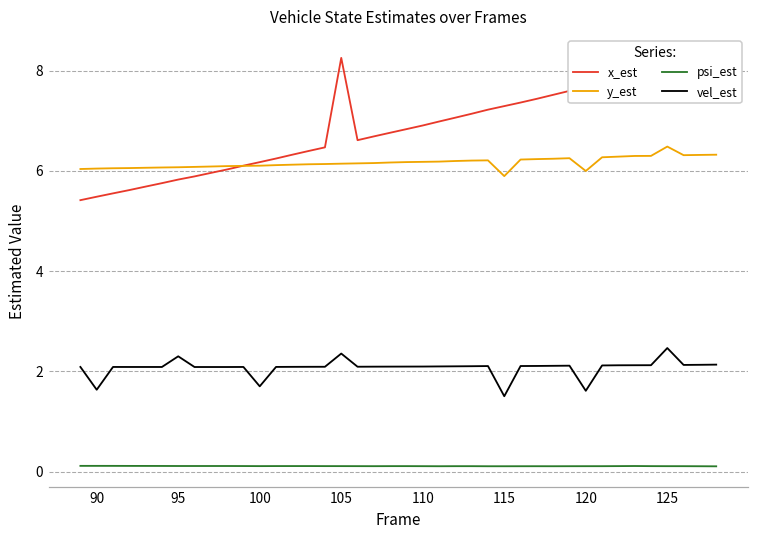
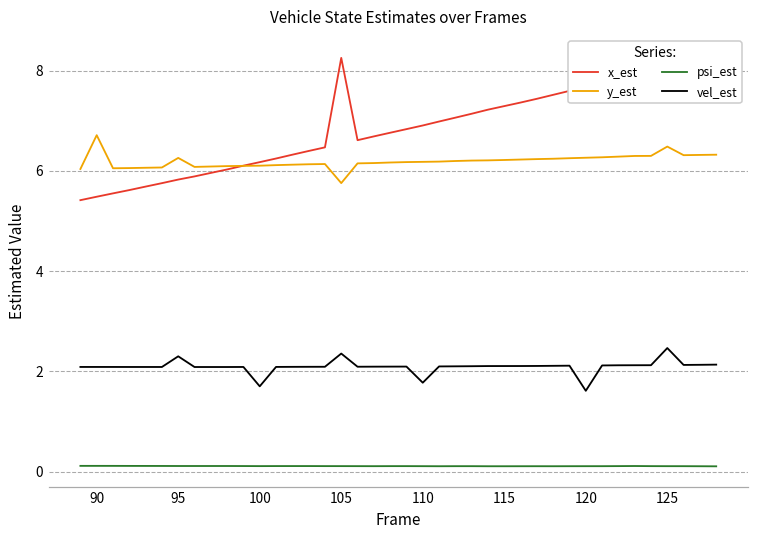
y_est, 90: 6.0 -> 6.7
vel_est, 90: 1.6 -> 2.1
y_est, 95: 6.1 -> 6.3
y_est, 105: 6.1 -> 5.8
vel_est, 110: 2.1 -> 1.8
y_est, 115: 5.9 -> 6.2
vel_est, 115: 1.5 -> 2.1
y_est, 120: 6.0 -> 6.3
